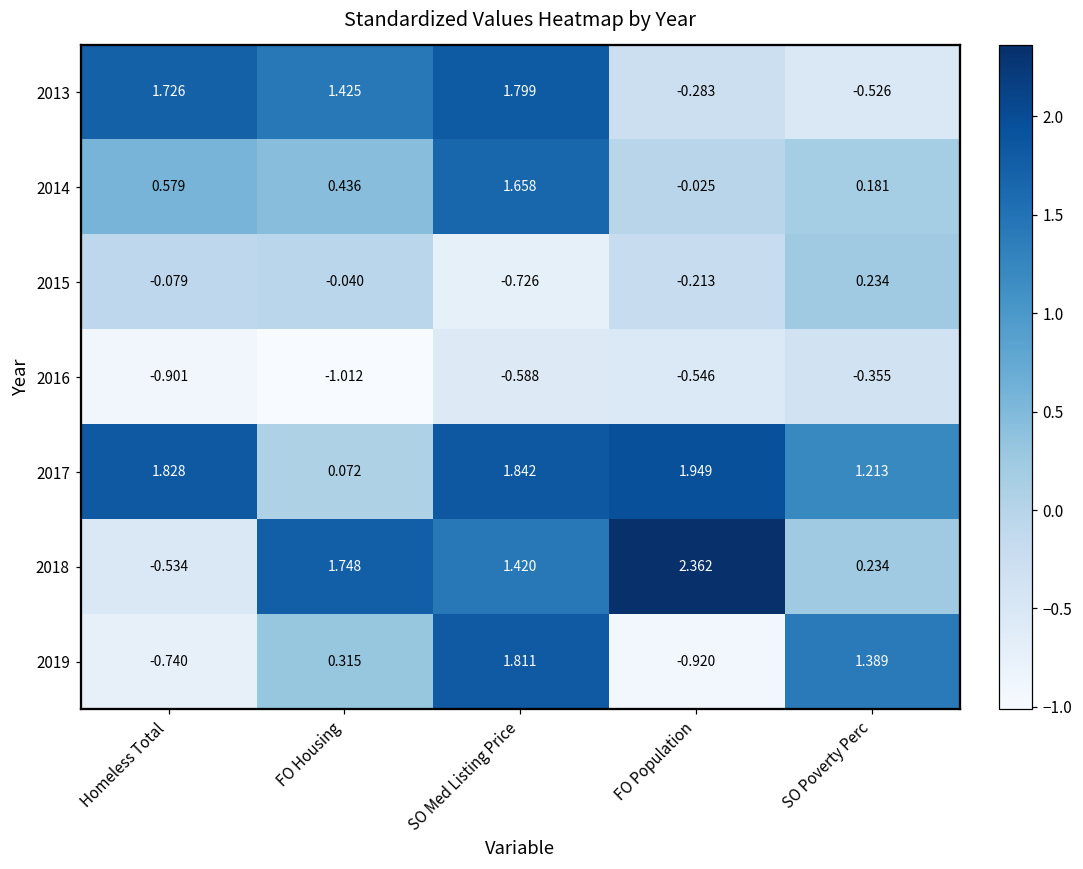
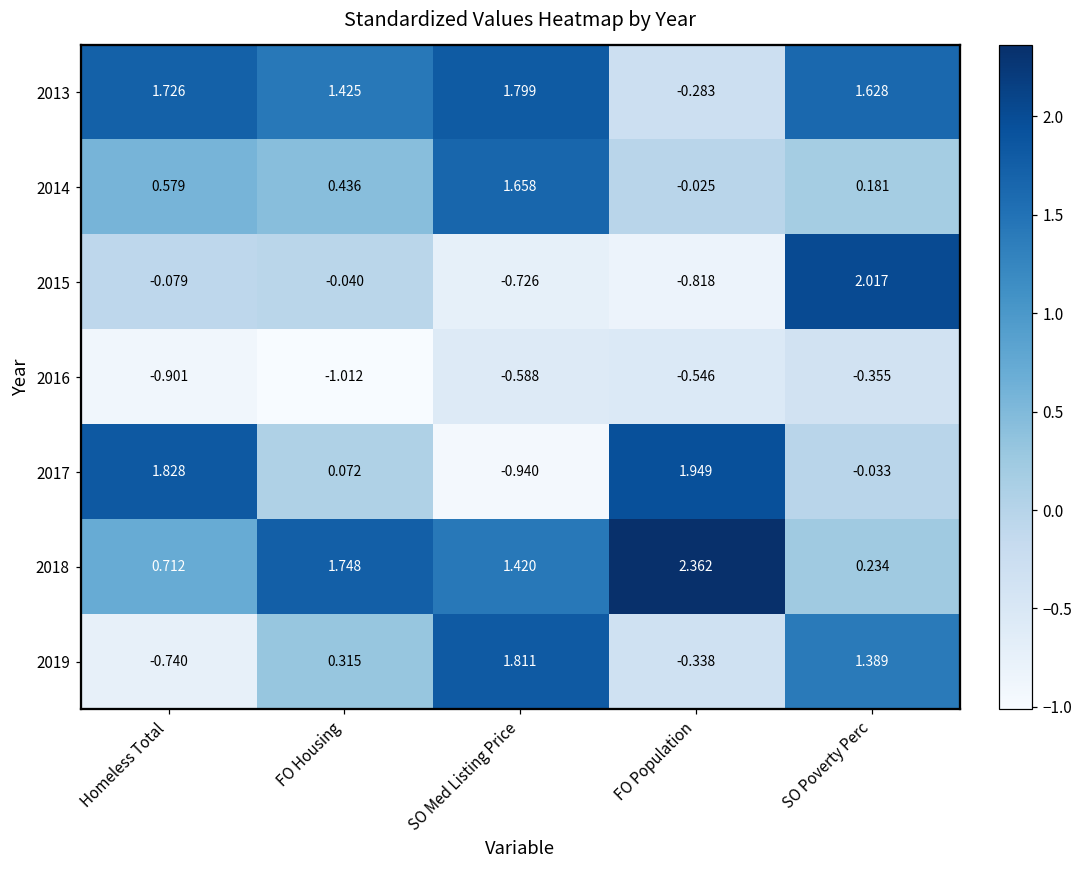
2013, SO Poverty Perc: -0.526 -> 1.628
2015, FO Population: -0.213 -> -0.818
2015, SO Poverty Perc: 0.234 -> 2.017
2017, SO Med Listing Price: 1.842 -> -0.940
2017, SO Poverty Perc: 1.213 -> -0.033
2018, Homeless Total: -0.534 -> 0.712
2019, FO Population: -0.920 -> -0.338
